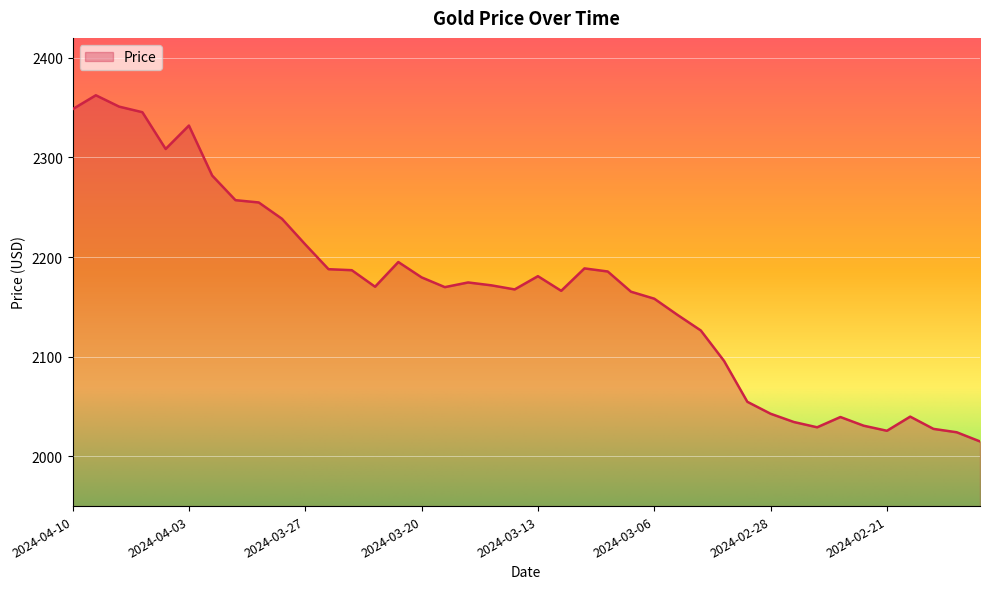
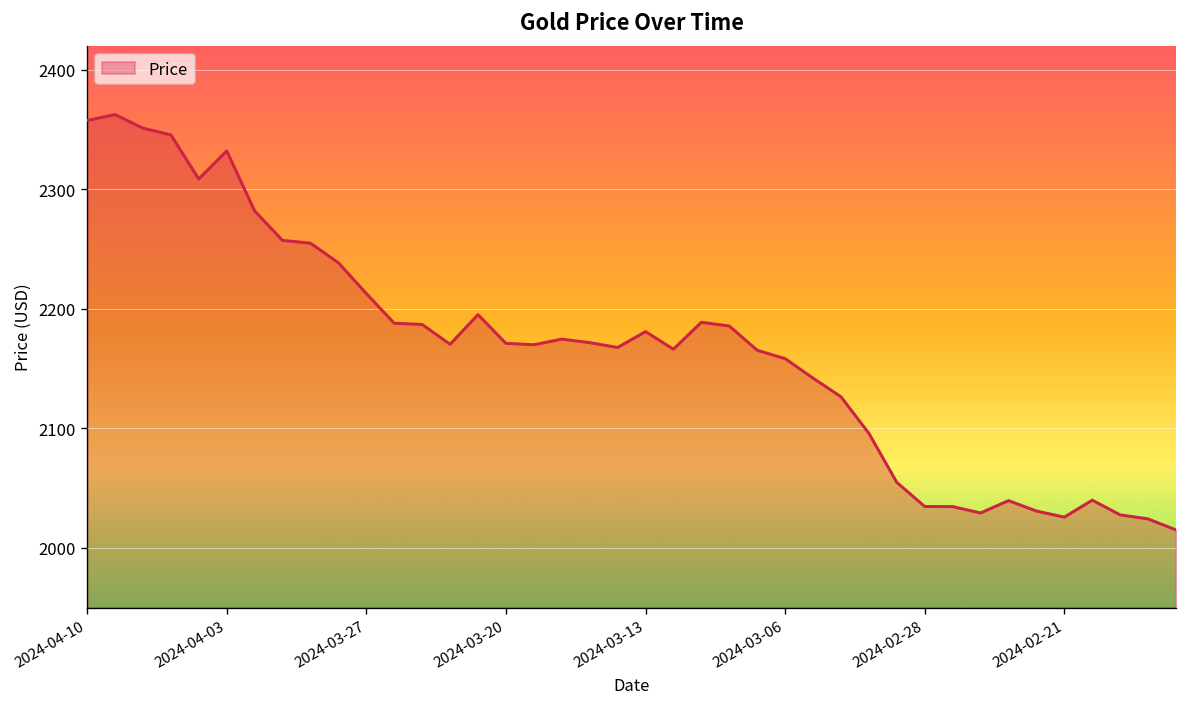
2024-04-10: 2350 -> 2360
2024-03-20: 2180 -> 2170
2024-02-28: 2040 -> 2030
